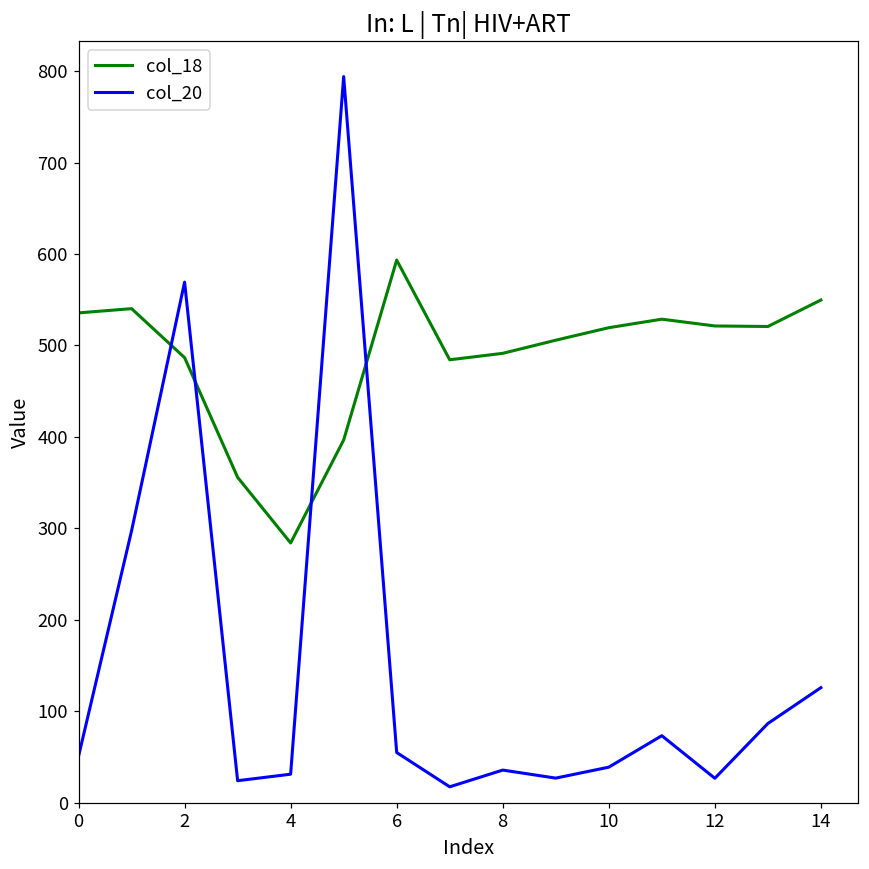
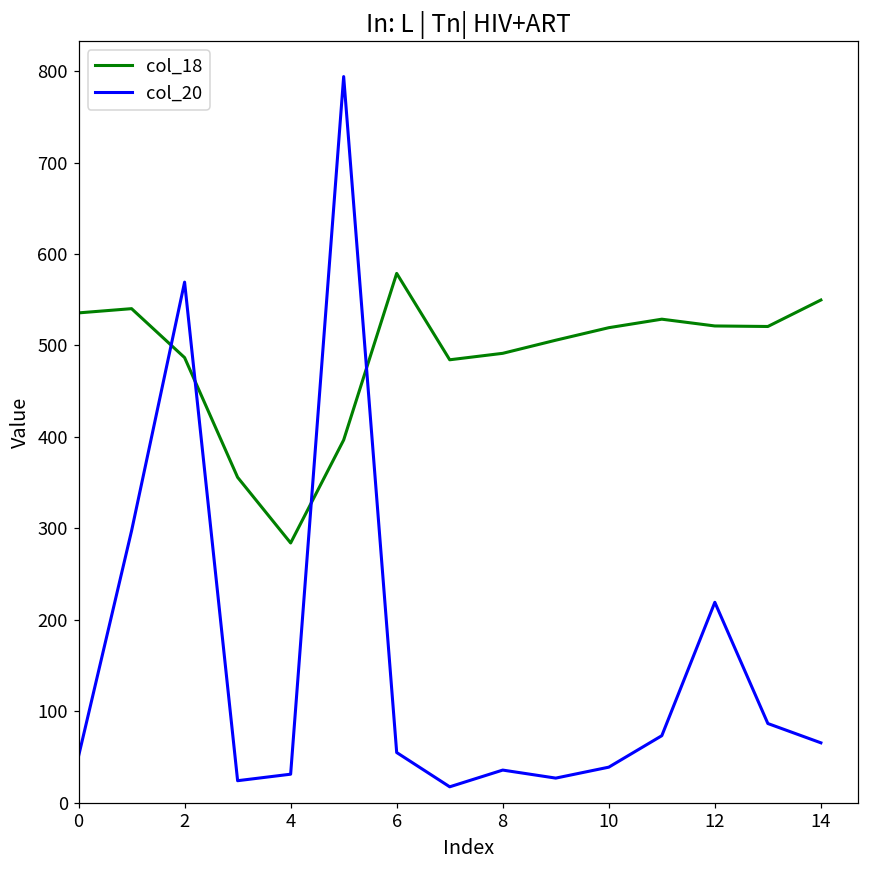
col_18, 6: 590 -> 580
col_20, 12: 30 -> 220
col_20, 14: 130 -> 70
